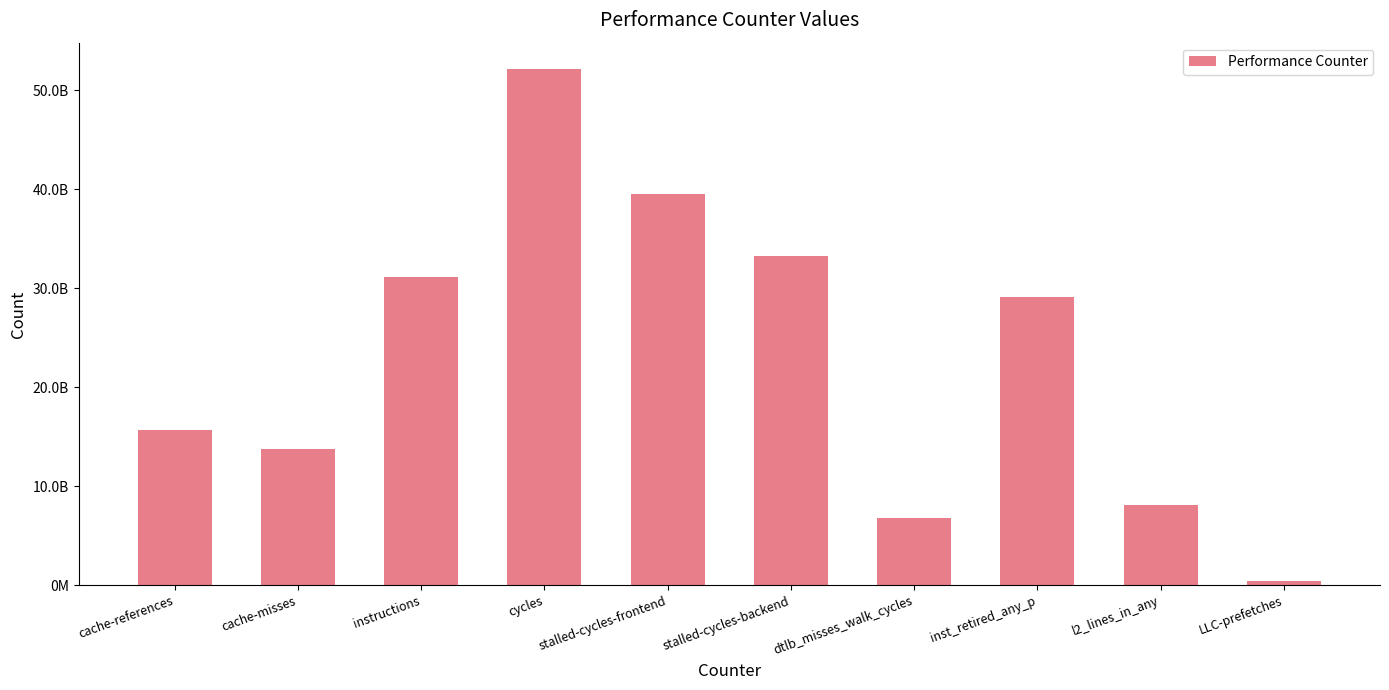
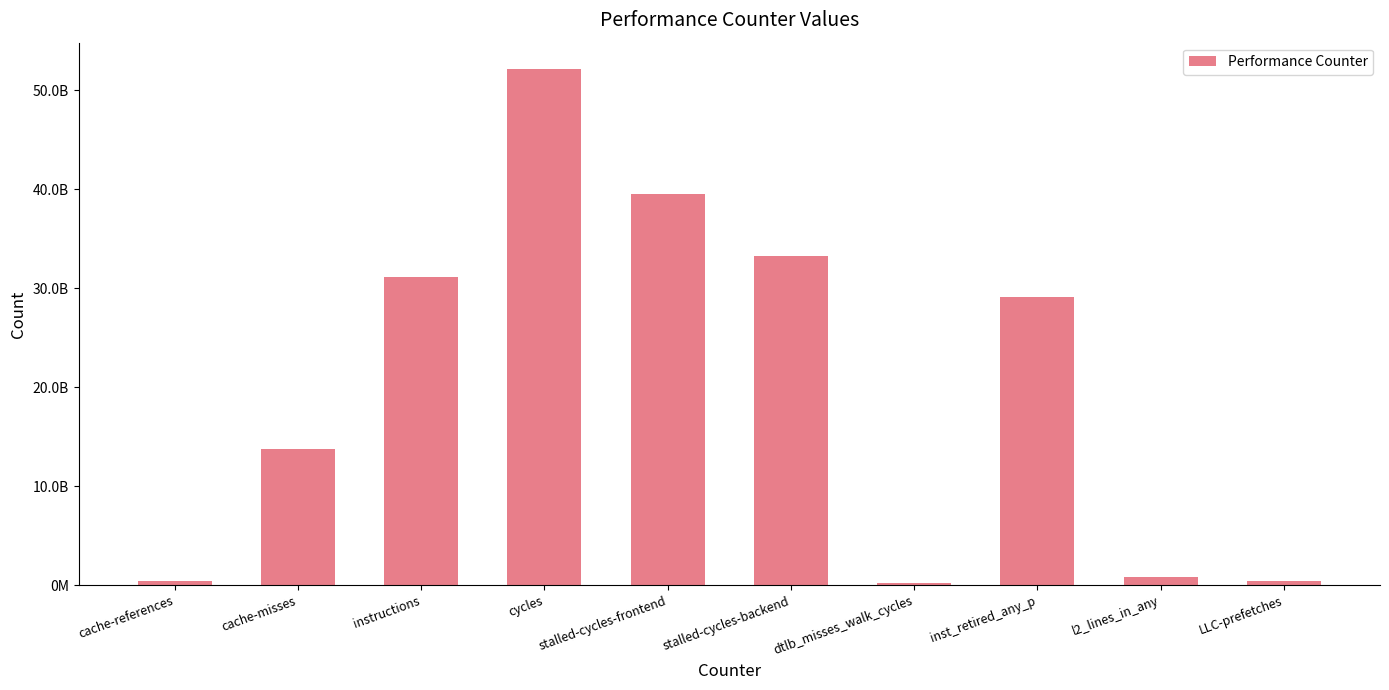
cache-references: 16000000000 -> 0
dtlb_misses_walk_cycles: 7000000000 -> 0
l2_lines_in_any: 8000000000 -> 1000000000
